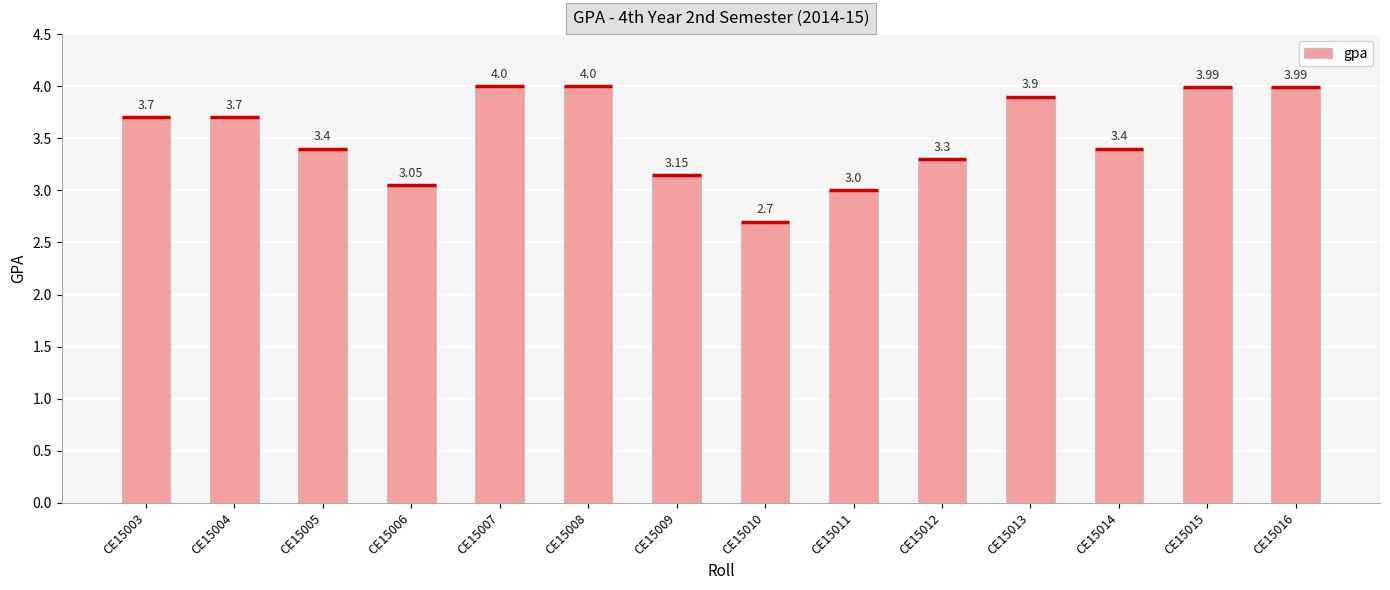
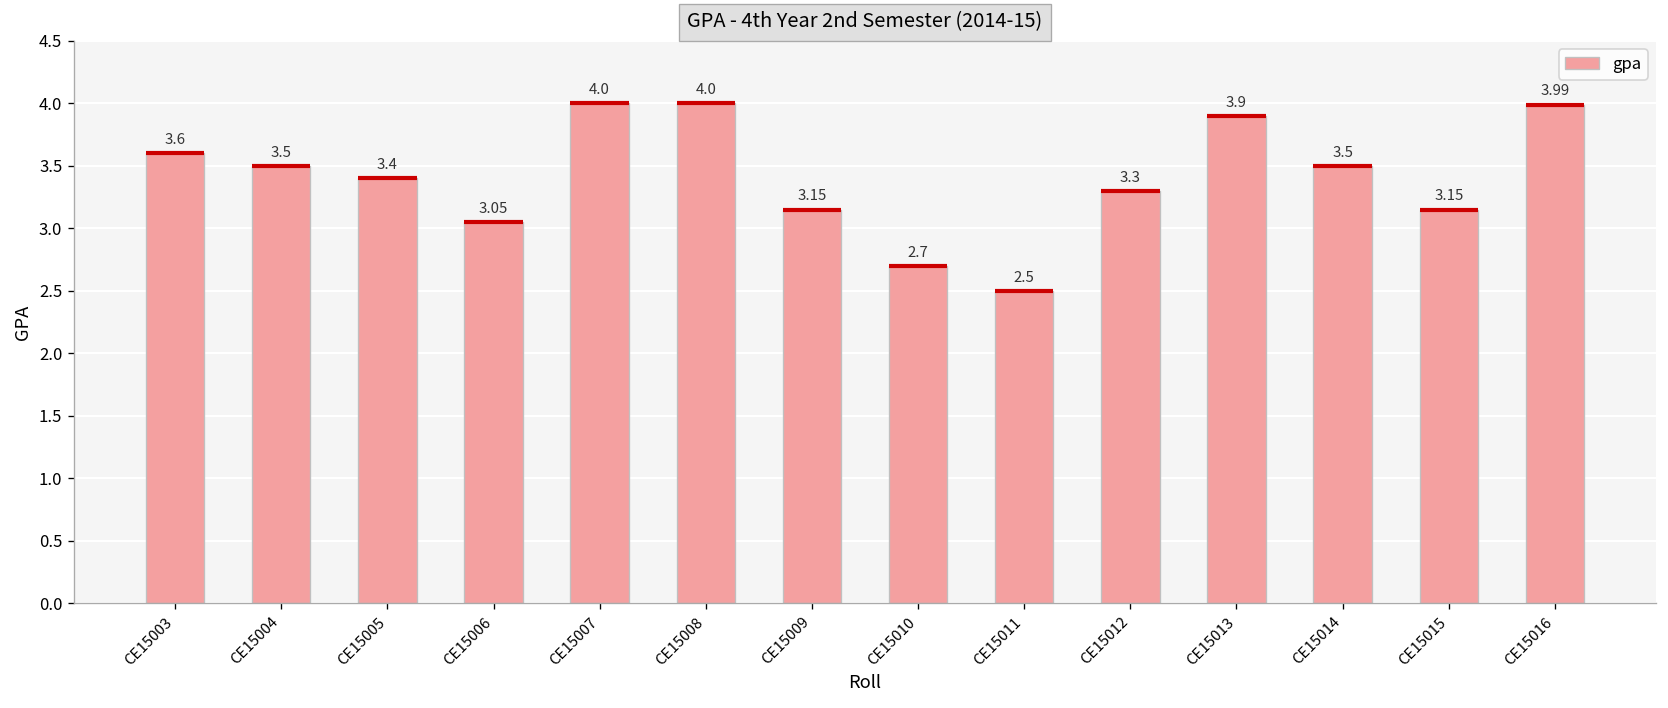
CE15003: 3.7 -> 3.6
CE15004: 3.7 -> 3.5
CE15011: 3.0 -> 2.5
CE15014: 3.4 -> 3.5
CE15015: 3.99 -> 3.15
